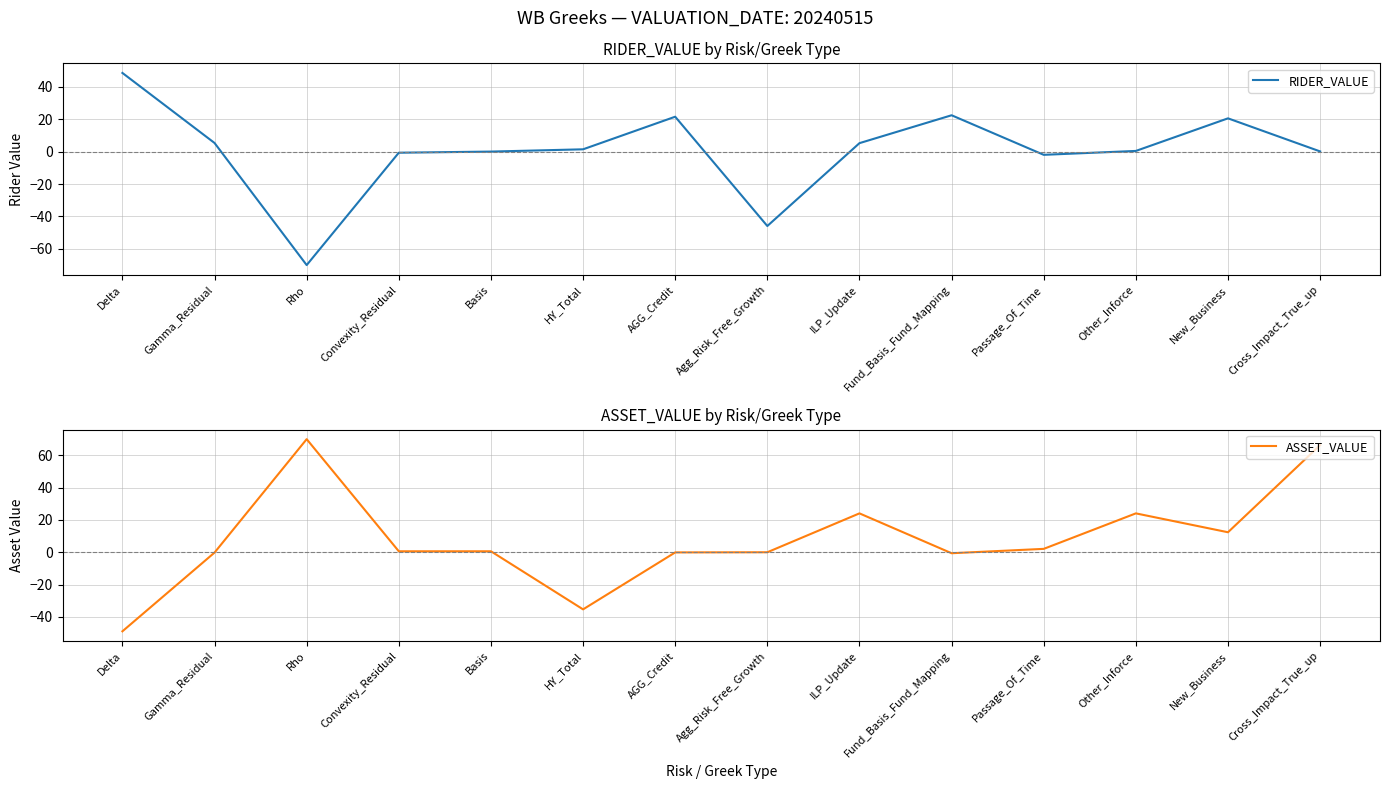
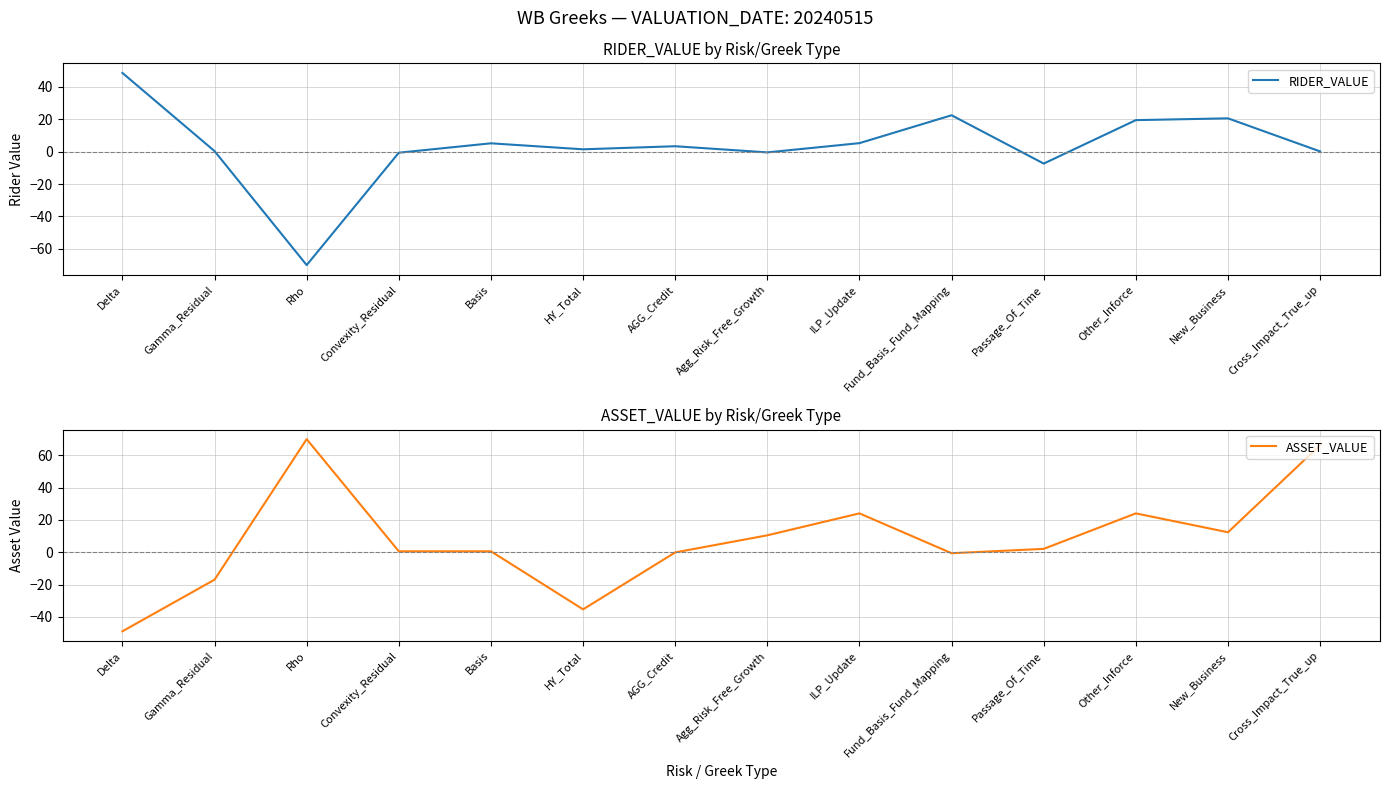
RIDER_VALUE by Risk/Greek Type, Gamma_Residual: 5 -> 0
RIDER_VALUE by Risk/Greek Type, Basis: 0 -> 5
RIDER_VALUE by Risk/Greek Type, AGG_Credit: 22 -> 3
RIDER_VALUE by Risk/Greek Type, Agg_Risk_Free_Growth: -46 -> -1
RIDER_VALUE by Risk/Greek Type, Passage_Of_Time: -2 -> -7
RIDER_VALUE by Risk/Greek Type, Other_Inforce: 0 -> 19
ASSET_VALUE by Risk/Greek Type, Gamma_Residual: 0 -> -17
ASSET_VALUE by Risk/Greek Type, Agg_Risk_Free_Growth: 0 -> 11
